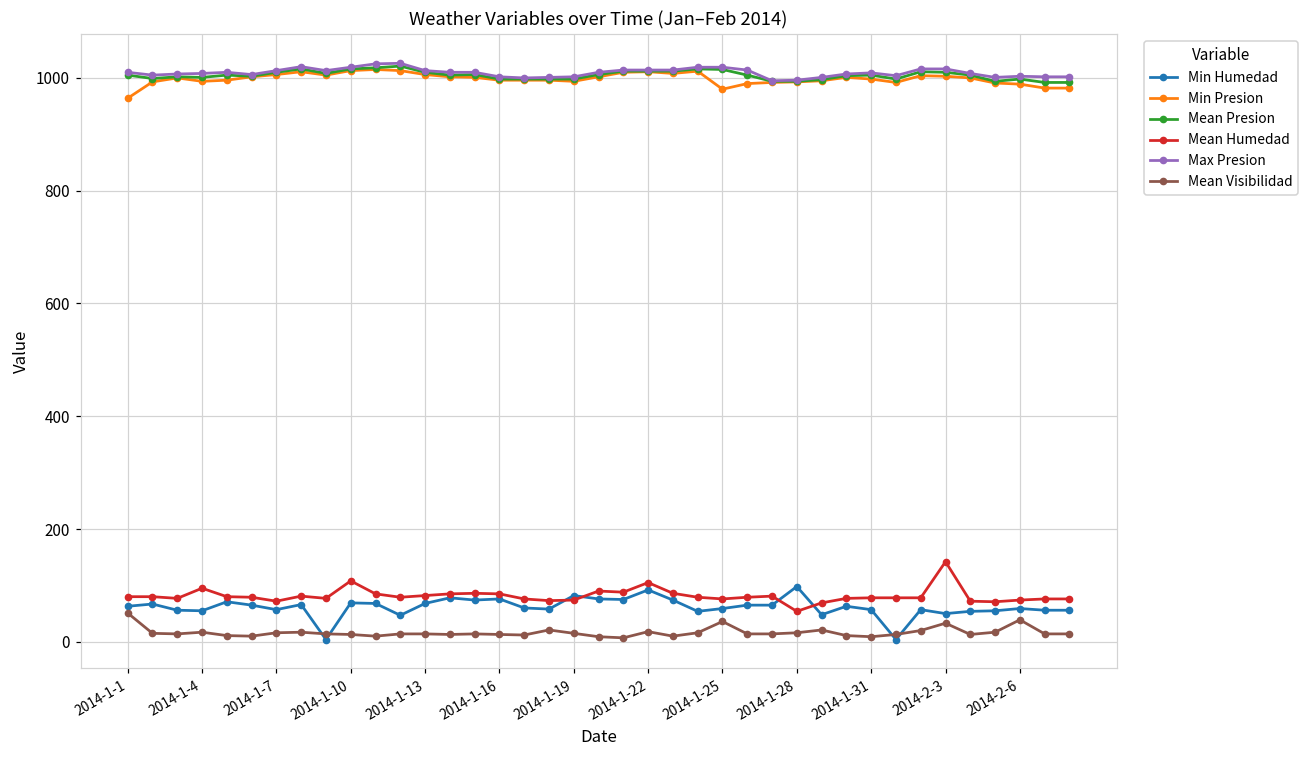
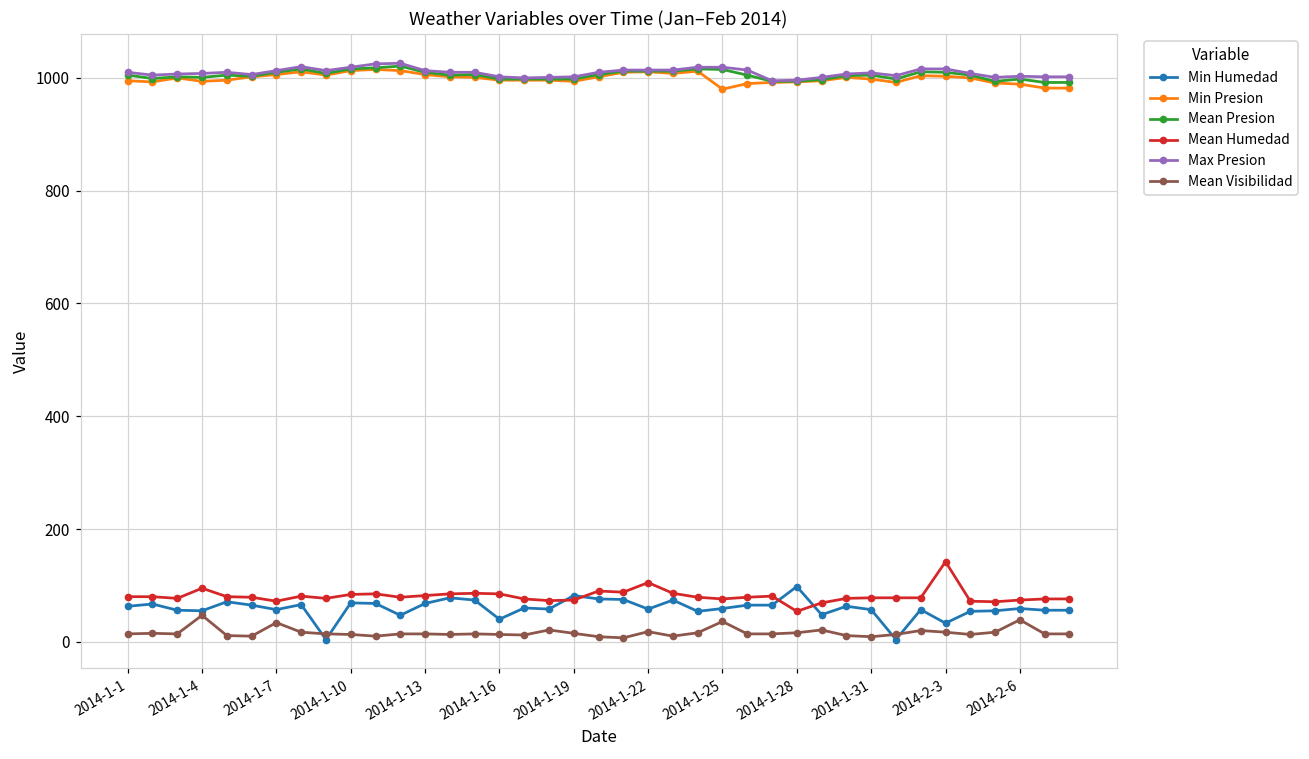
Min Presion, 2014-1-1: 960 -> 1000
Mean Visibilidad, 2014-1-1: 50 -> 10
Mean Visibilidad, 2014-1-4: 20 -> 50
Mean Visibilidad, 2014-1-7: 20 -> 30
Mean Humedad, 2014-1-10: 110 -> 80
Min Humedad, 2014-1-16: 80 -> 40
Min Humedad, 2014-1-22: 90 -> 60
Min Humedad, 2014-2-3: 50 -> 30
Mean Visibilidad, 2014-2-3: 30 -> 20
